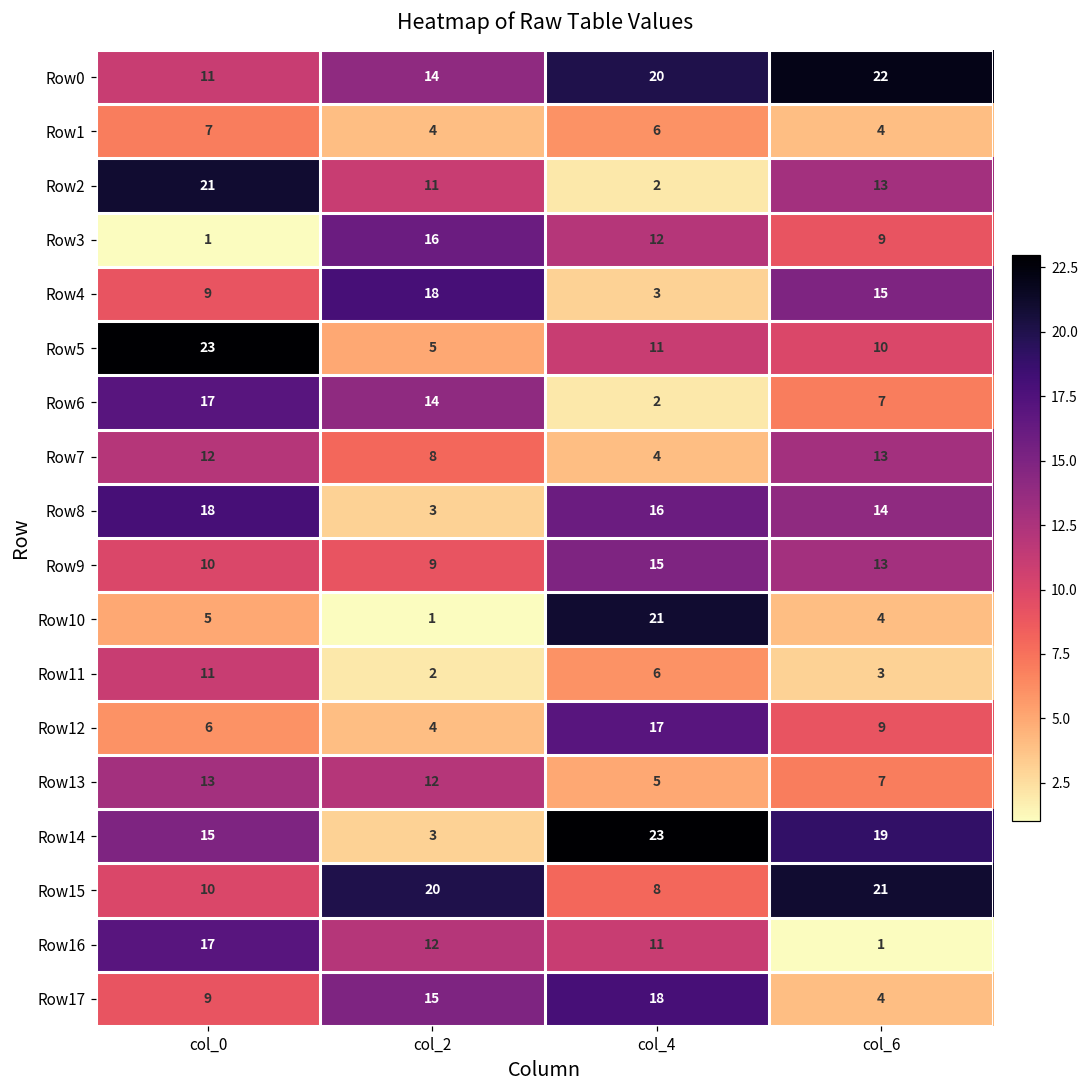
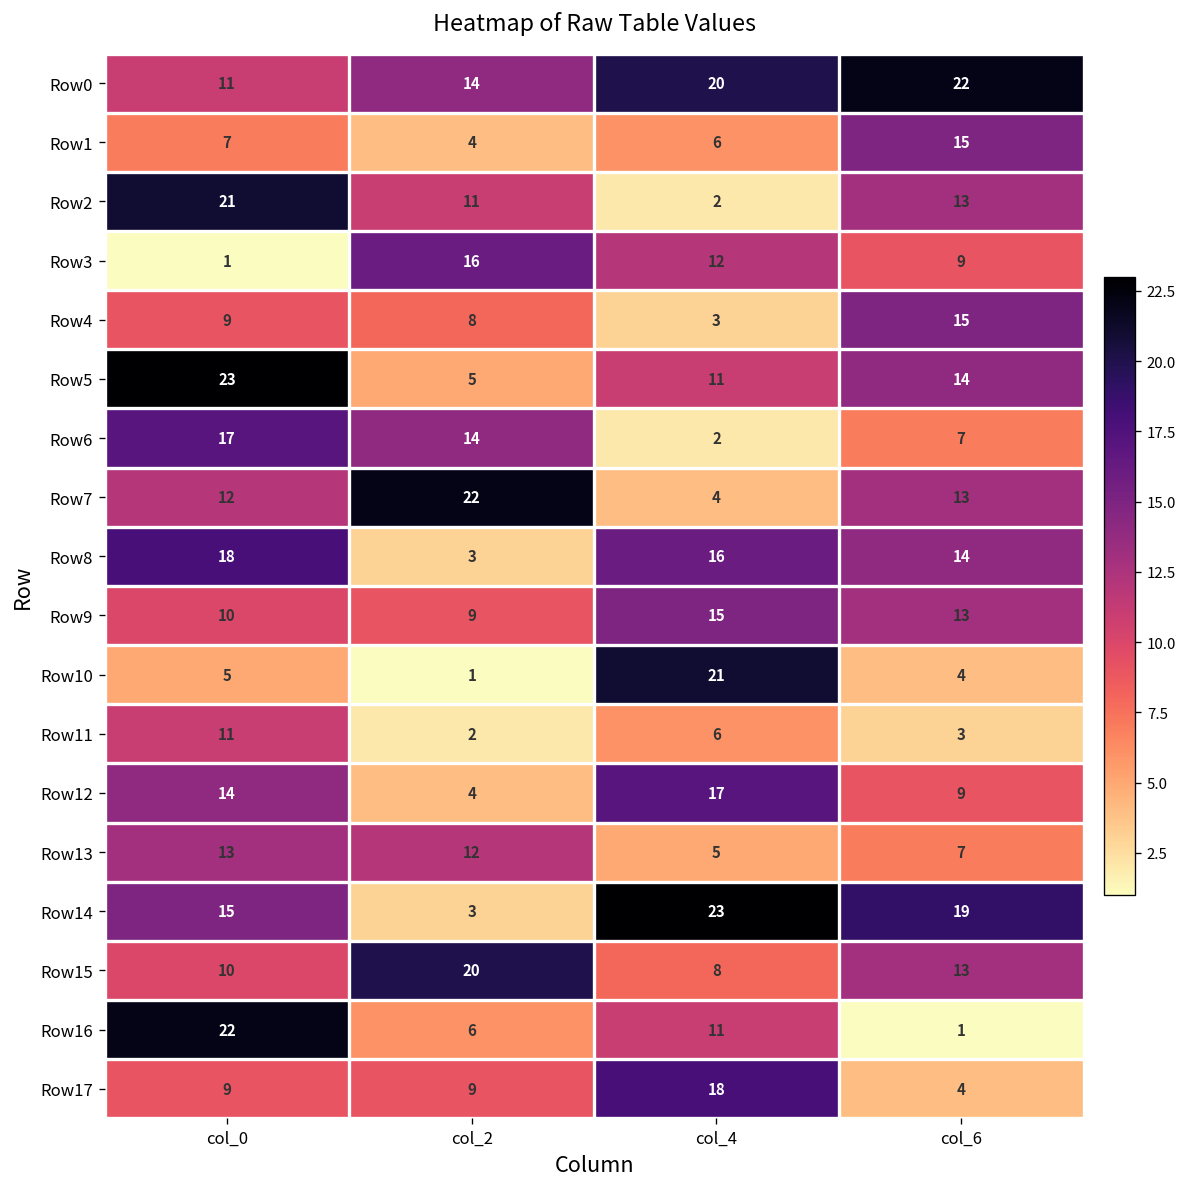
Row1, col_6: 4 -> 15
Row4, col_2: 18 -> 8
Row5, col_6: 10 -> 14
Row7, col_2: 8 -> 22
Row12, col_0: 6 -> 14
Row15, col_6: 21 -> 13
Row16, col_0: 17 -> 22
Row16, col_2: 12 -> 6
Row17, col_2: 15 -> 9
